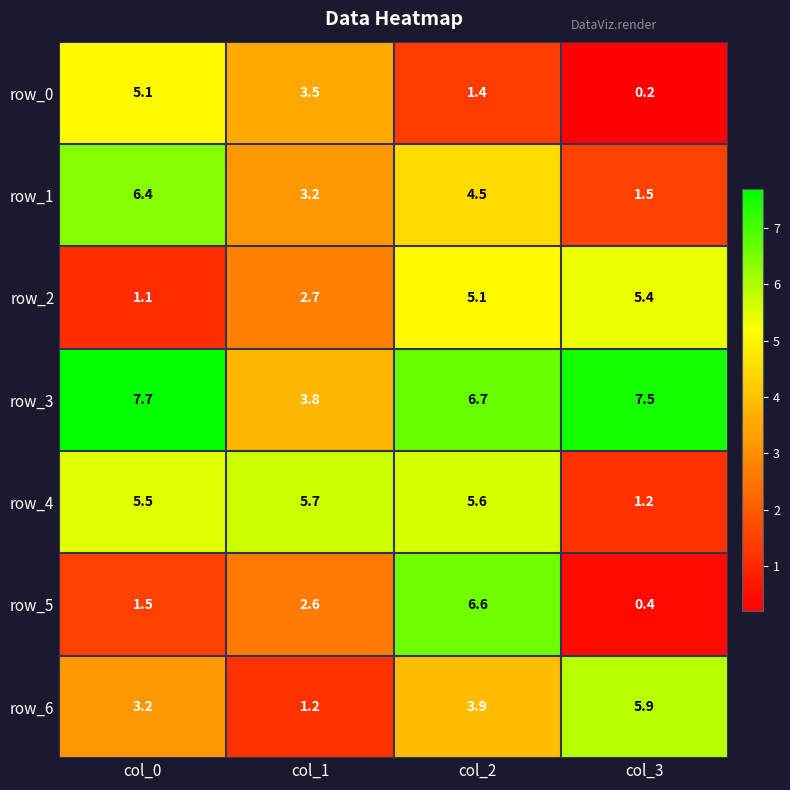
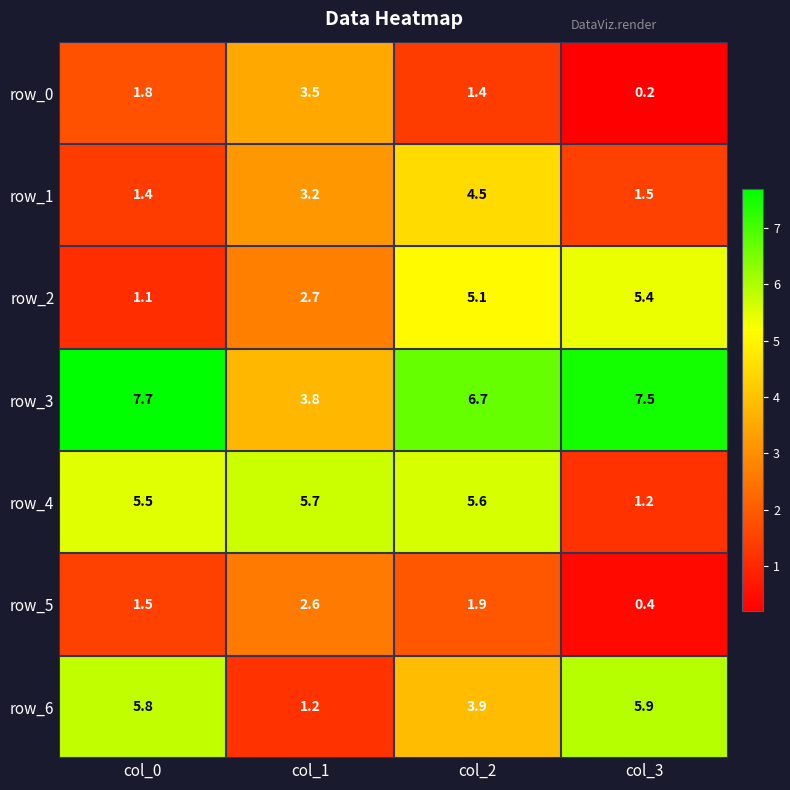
row_0, col_0: 5.1 -> 1.8
row_1, col_0: 6.4 -> 1.4
row_5, col_2: 6.6 -> 1.9
row_6, col_0: 3.2 -> 5.8
